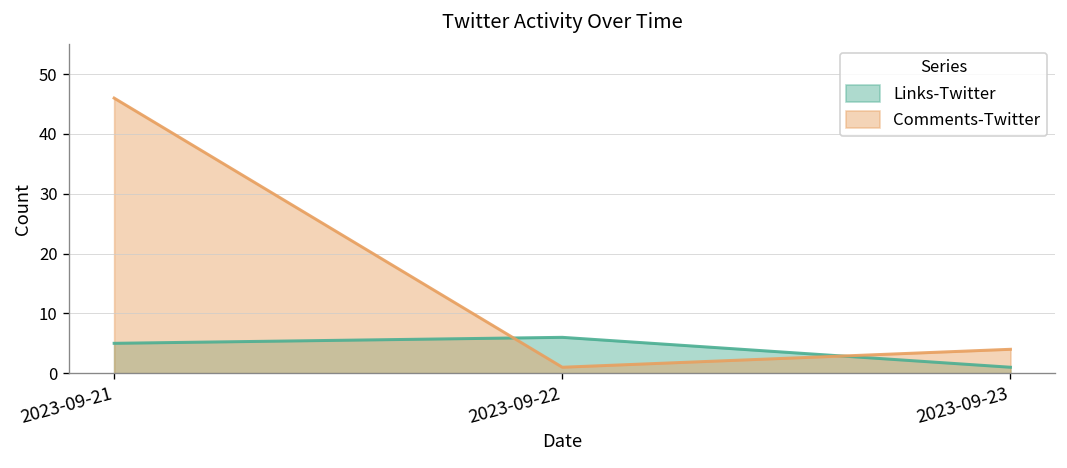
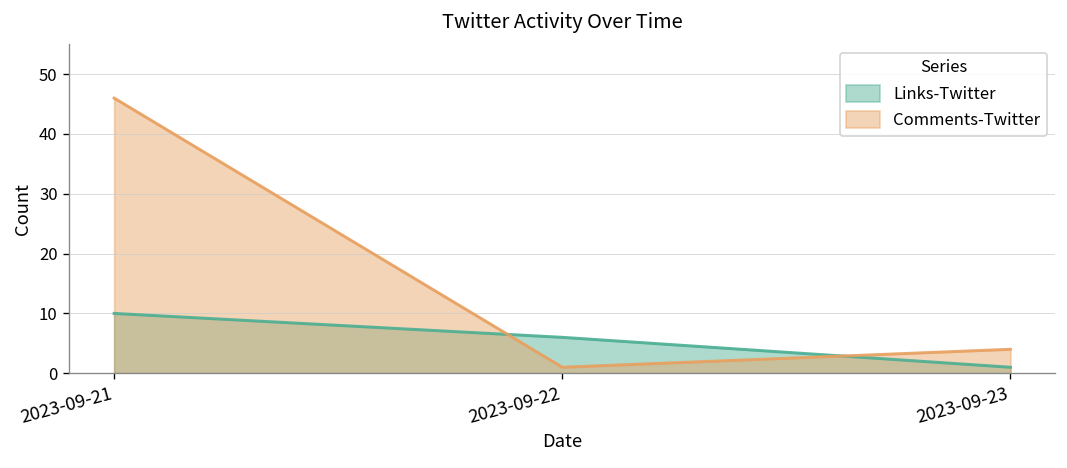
Links-Twitter, 2023-09-21: 5 -> 10
